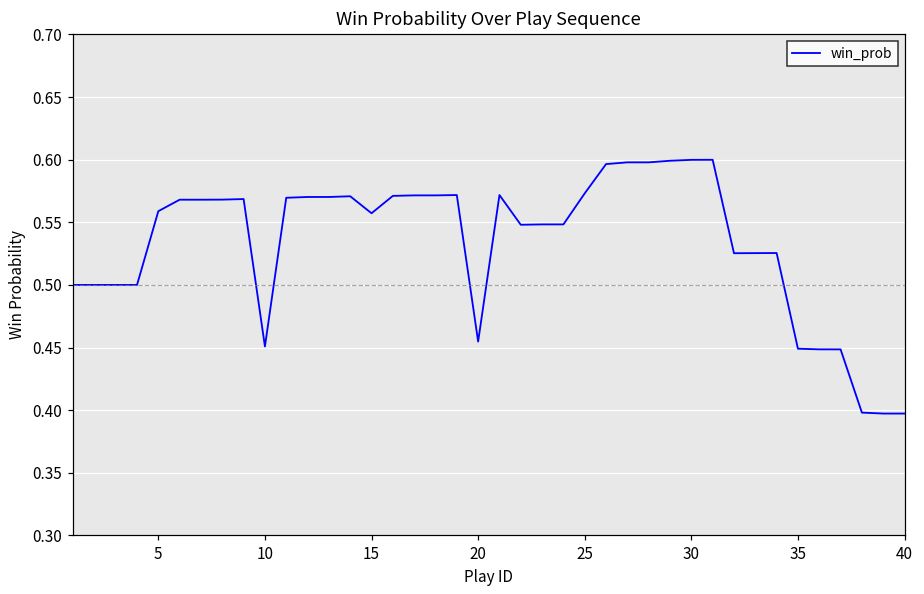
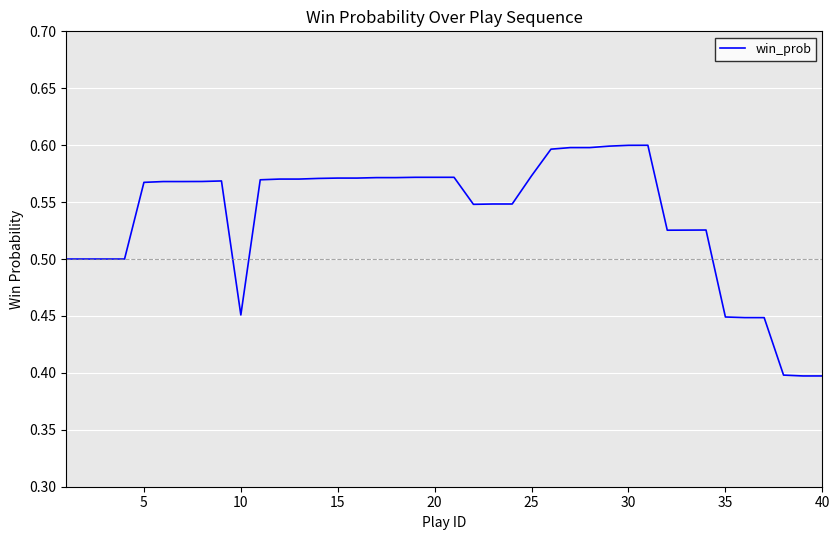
5: 0.559 -> 0.567
15: 0.557 -> 0.571
20: 0.455 -> 0.572
